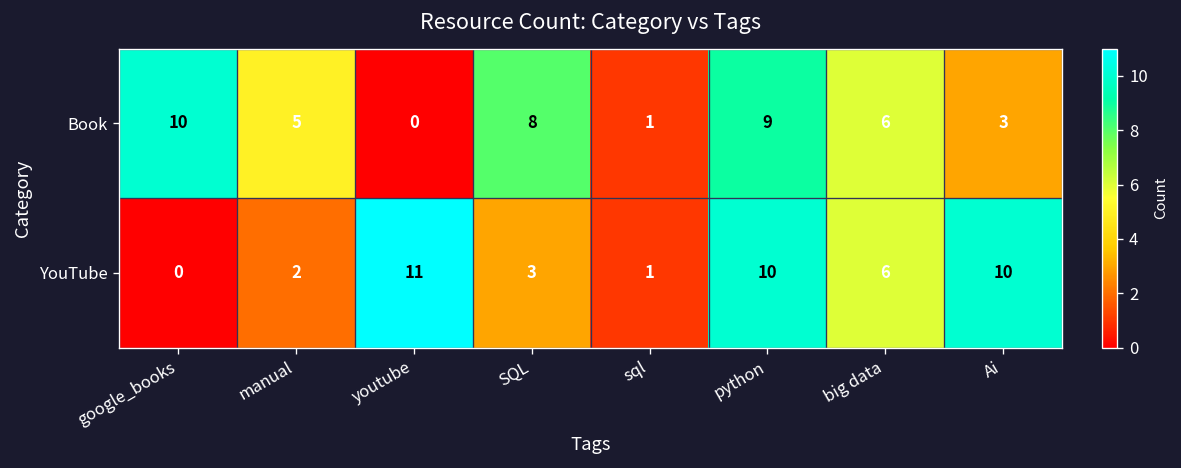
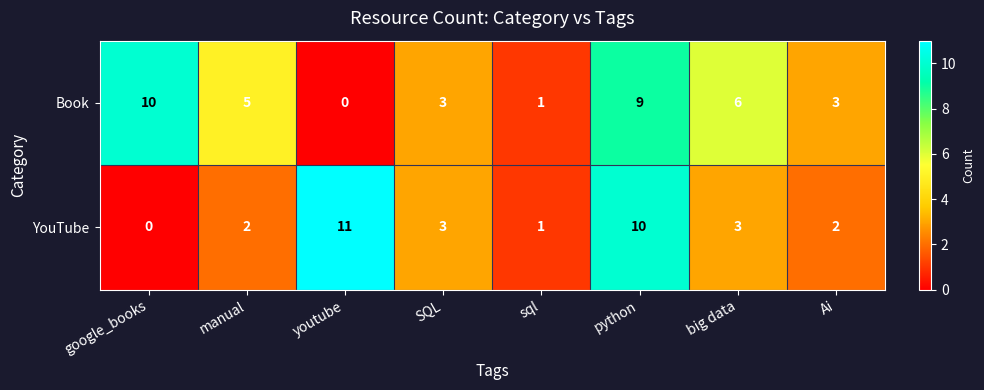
Book, SQL: 8 -> 3
YouTube, big data: 6 -> 3
YouTube, Ai: 10 -> 2
